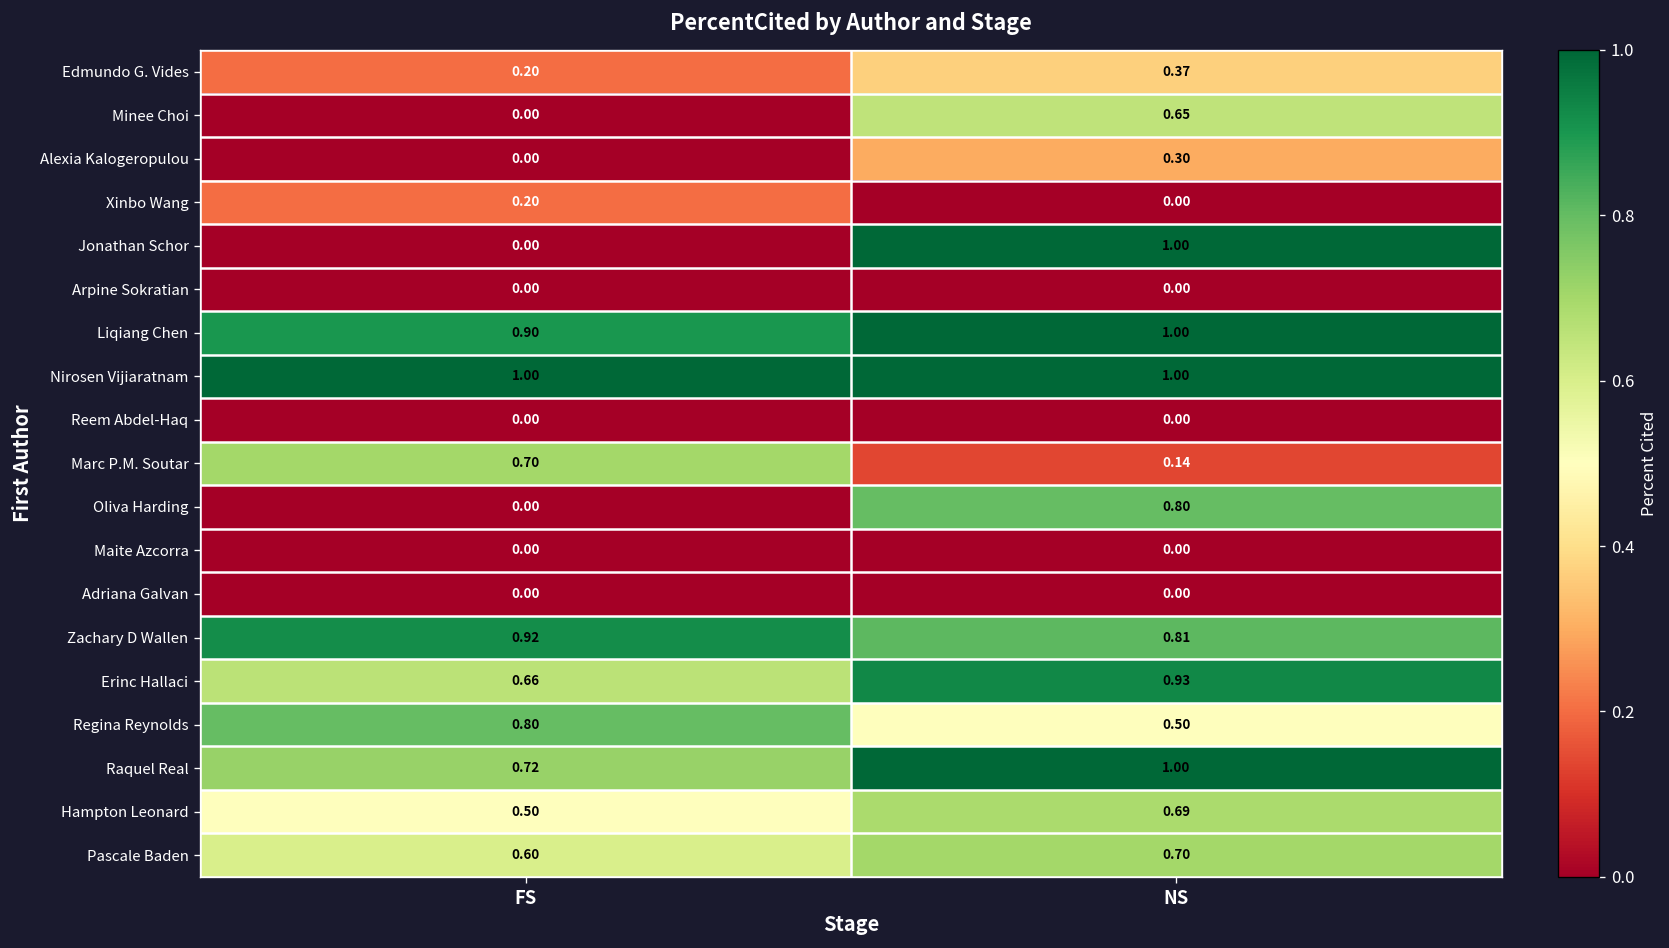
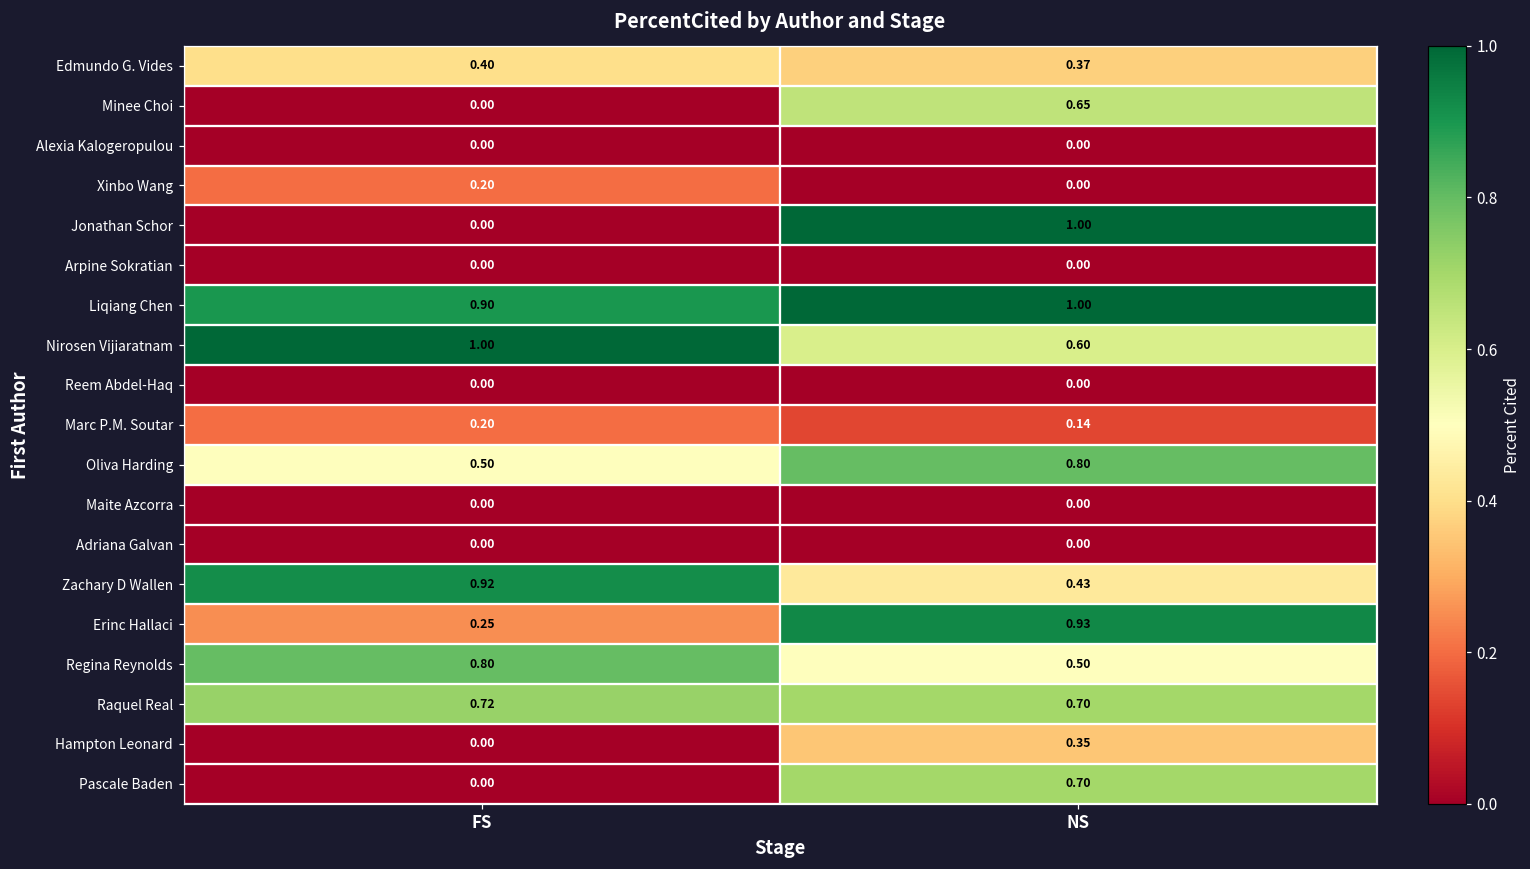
Edmundo G. Vides, FS: 0.20 -> 0.40
Alexia Kalogeropulou, NS: 0.30 -> 0.00
Nirosen Vijiaratnam, NS: 1.00 -> 0.60
Marc P.M. Soutar, FS: 0.70 -> 0.20
Oliva Harding, FS: 0.00 -> 0.50
Zachary D Wallen, NS: 0.81 -> 0.43
Erinc Hallaci, FS: 0.66 -> 0.25
Raquel Real, NS: 1.00 -> 0.70
Hampton Leonard, FS: 0.50 -> 0.00
Hampton Leonard, NS: 0.69 -> 0.35
Pascale Baden, FS: 0.60 -> 0.00
